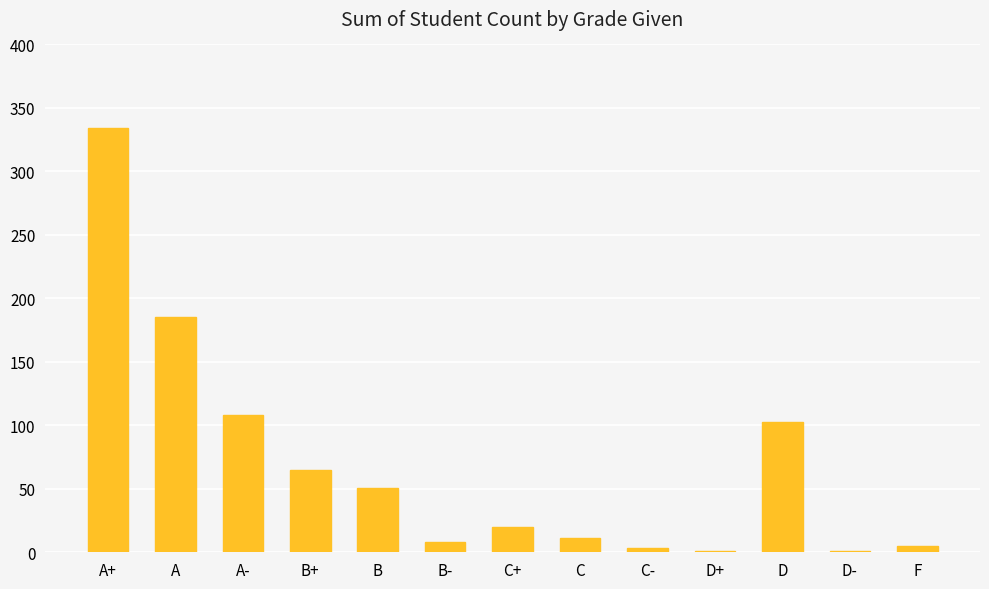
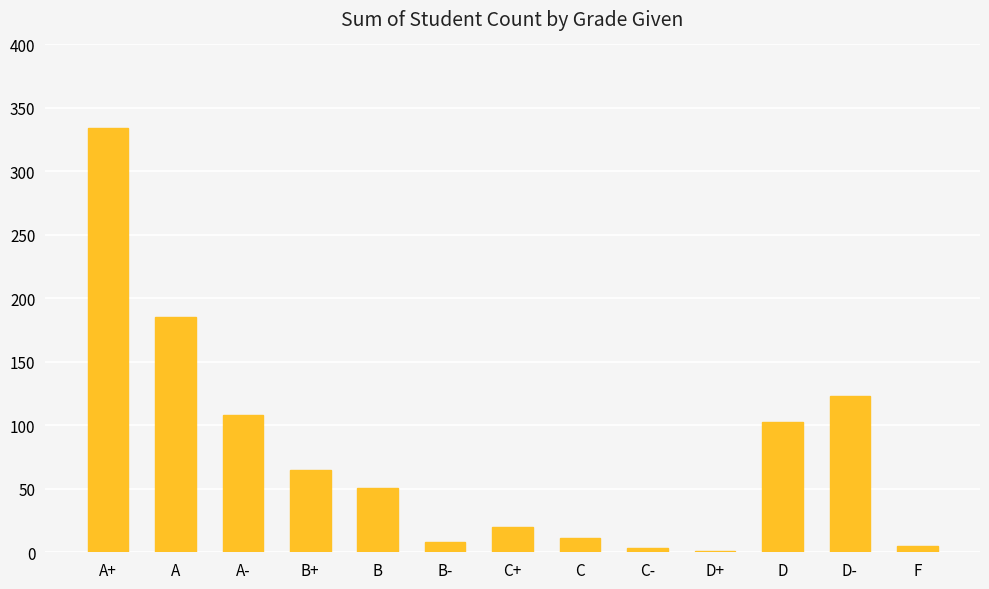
D-: 1 -> 123
